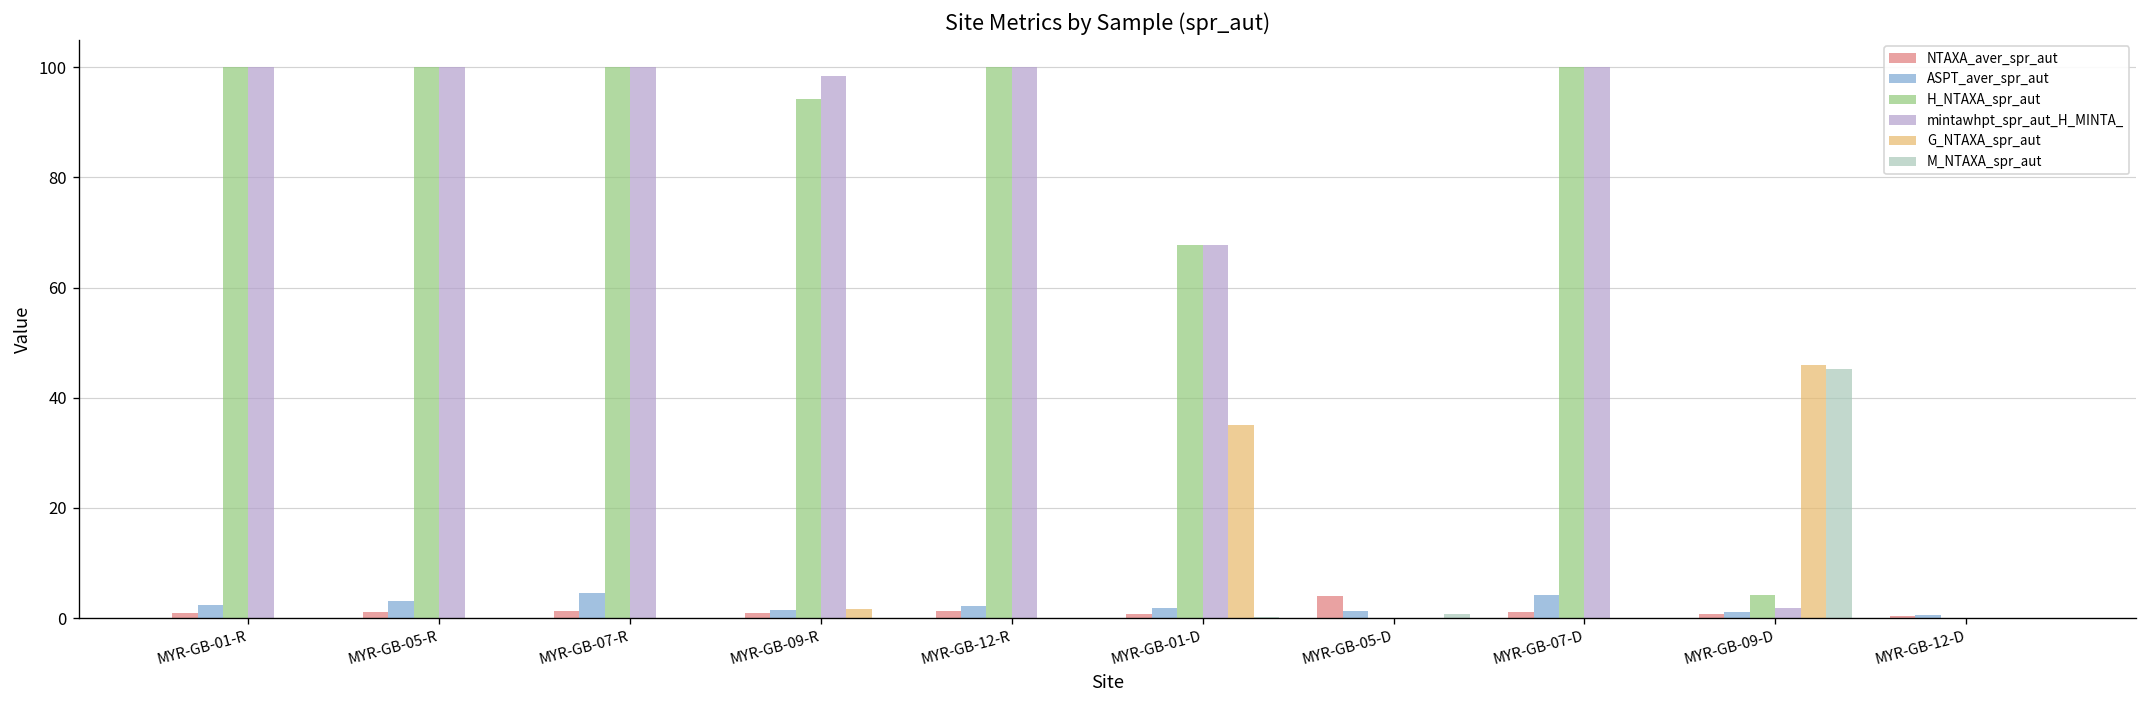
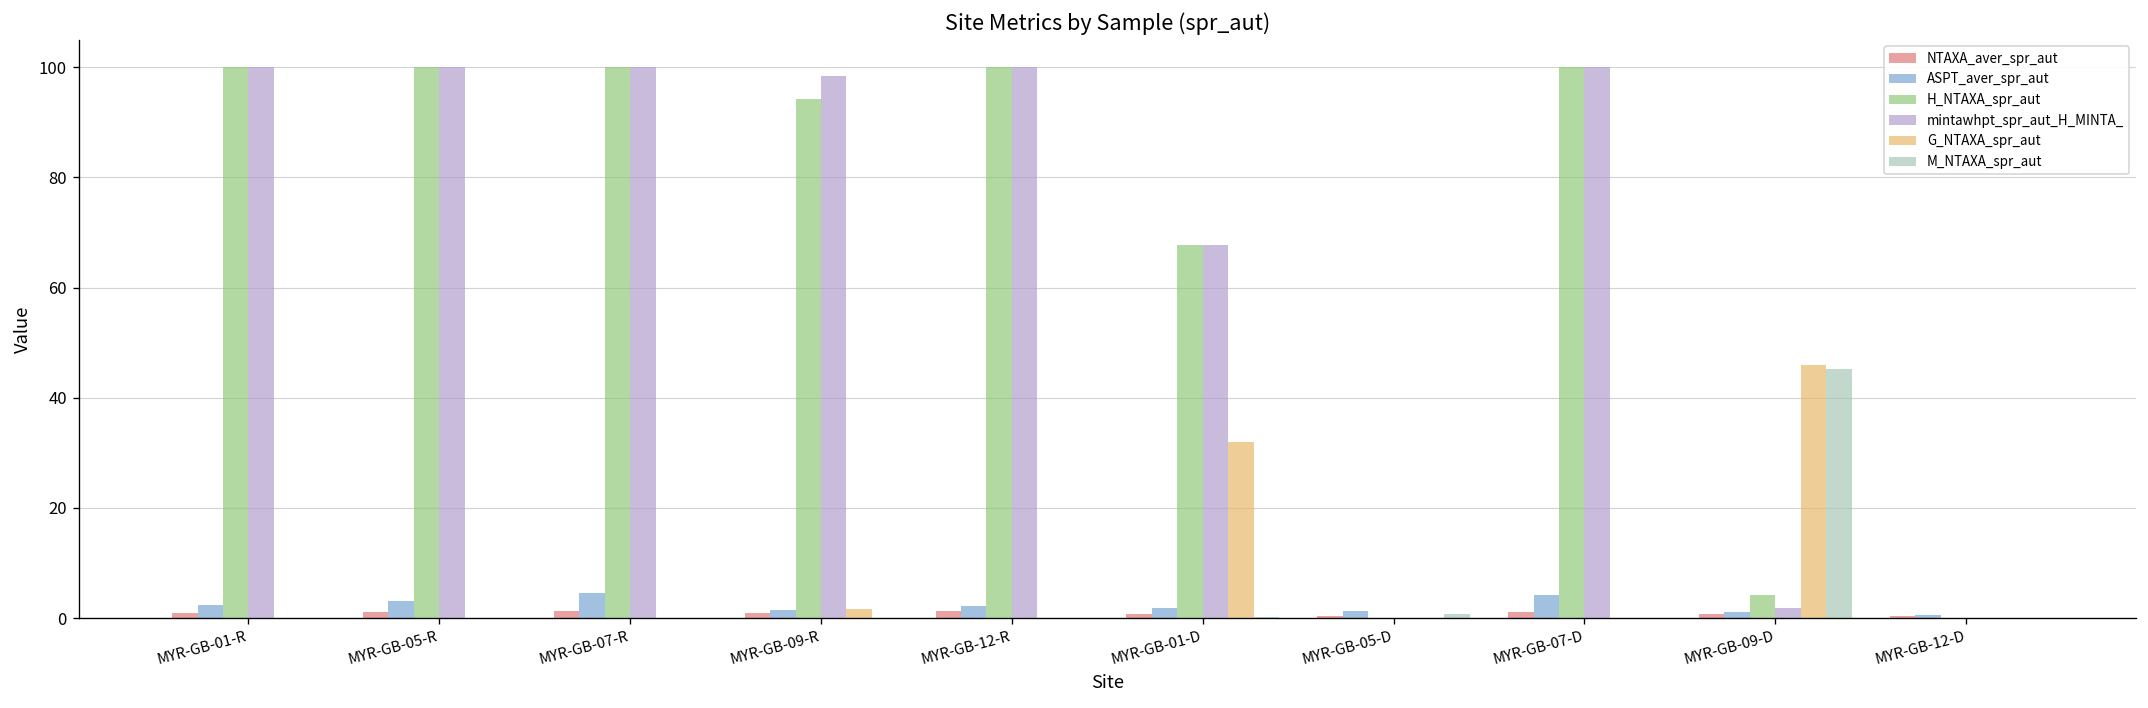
G_NTAXA_spr_aut, MYR-GB-01-D: 35 -> 32
NTAXA_aver_spr_aut, MYR-GB-05-D: 4 -> 0
